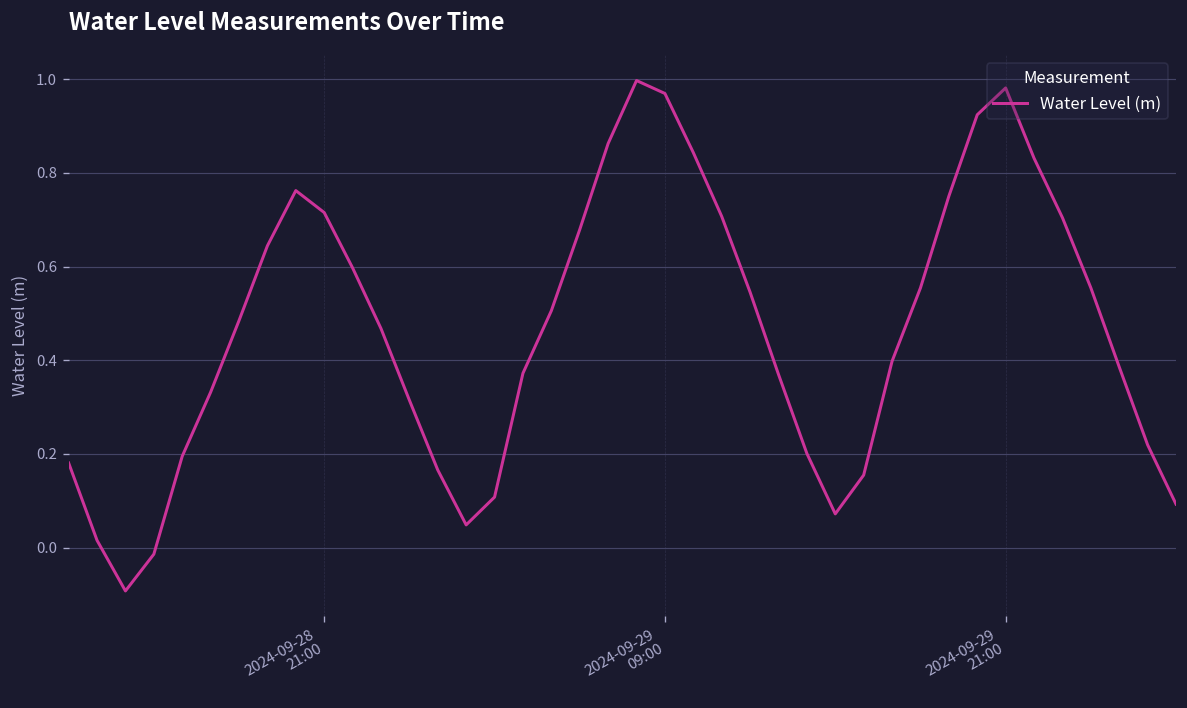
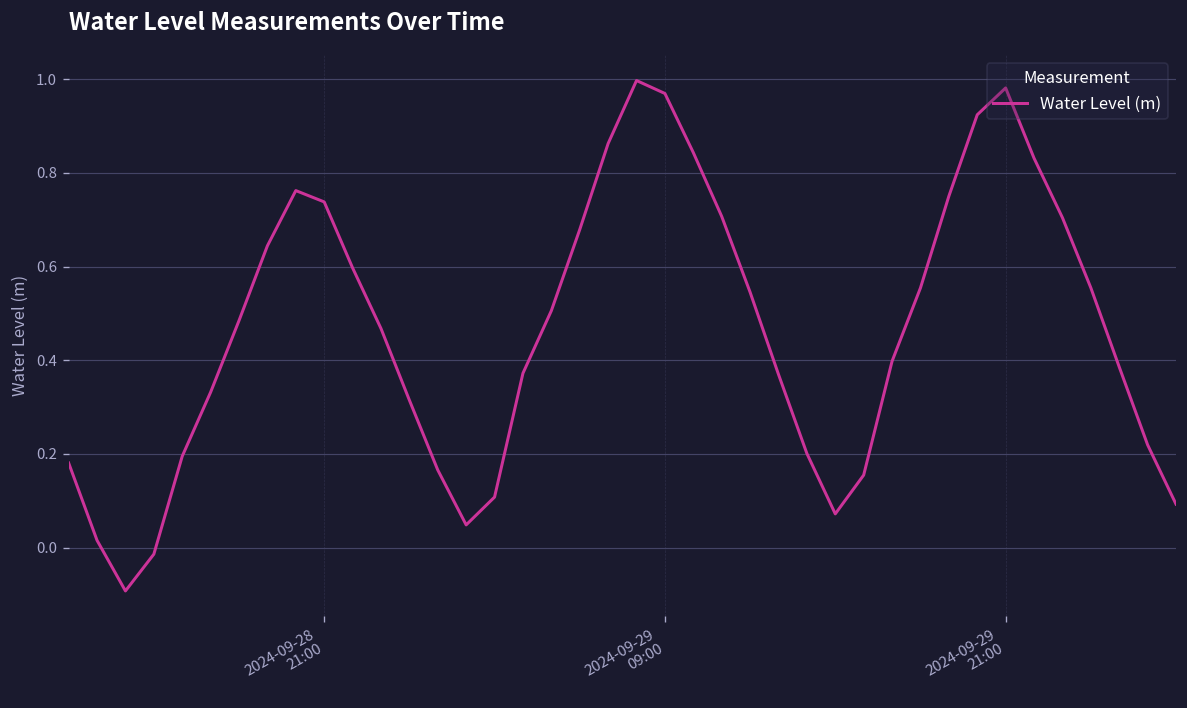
2024-09-28 21:00: 0.72 -> 0.74
